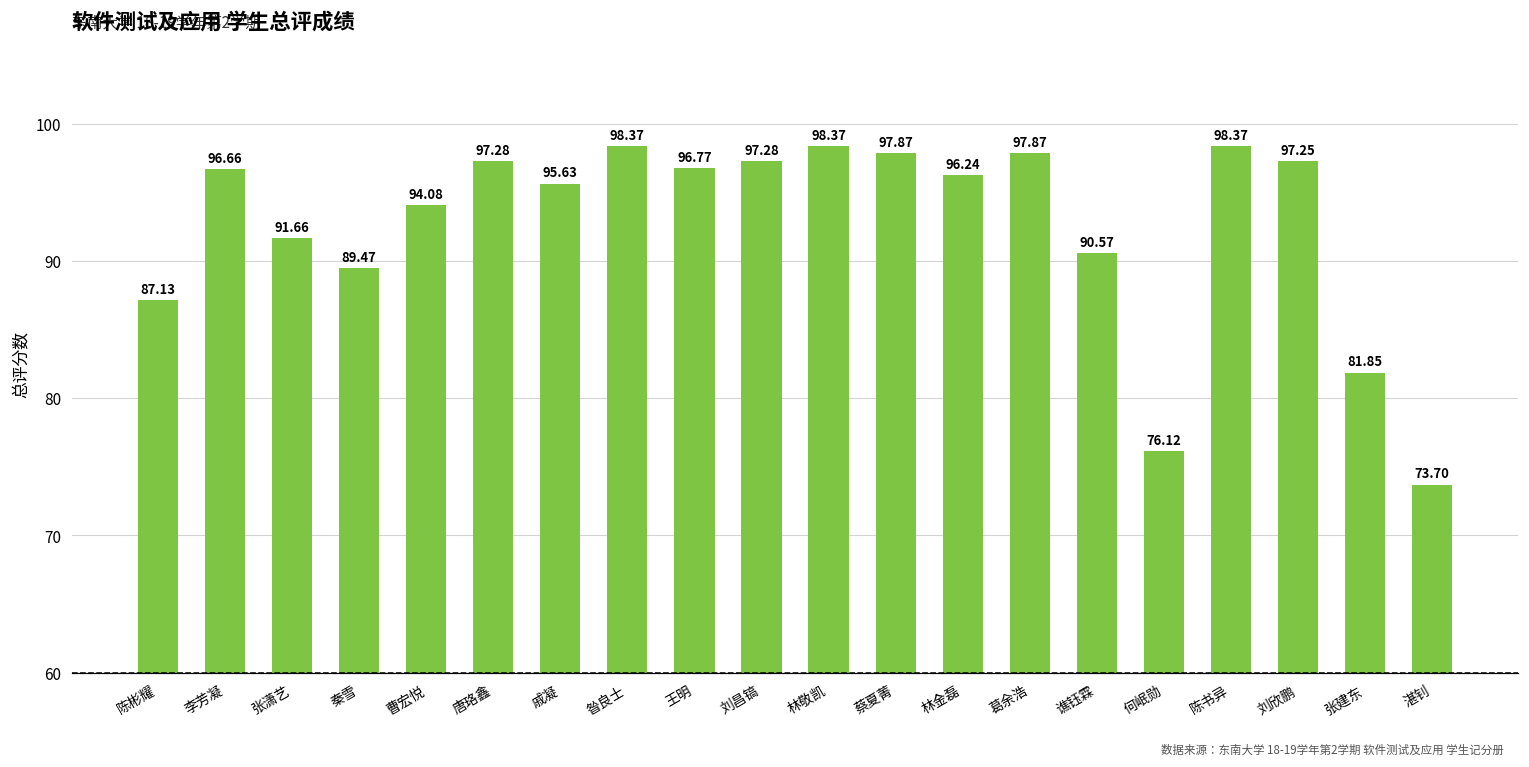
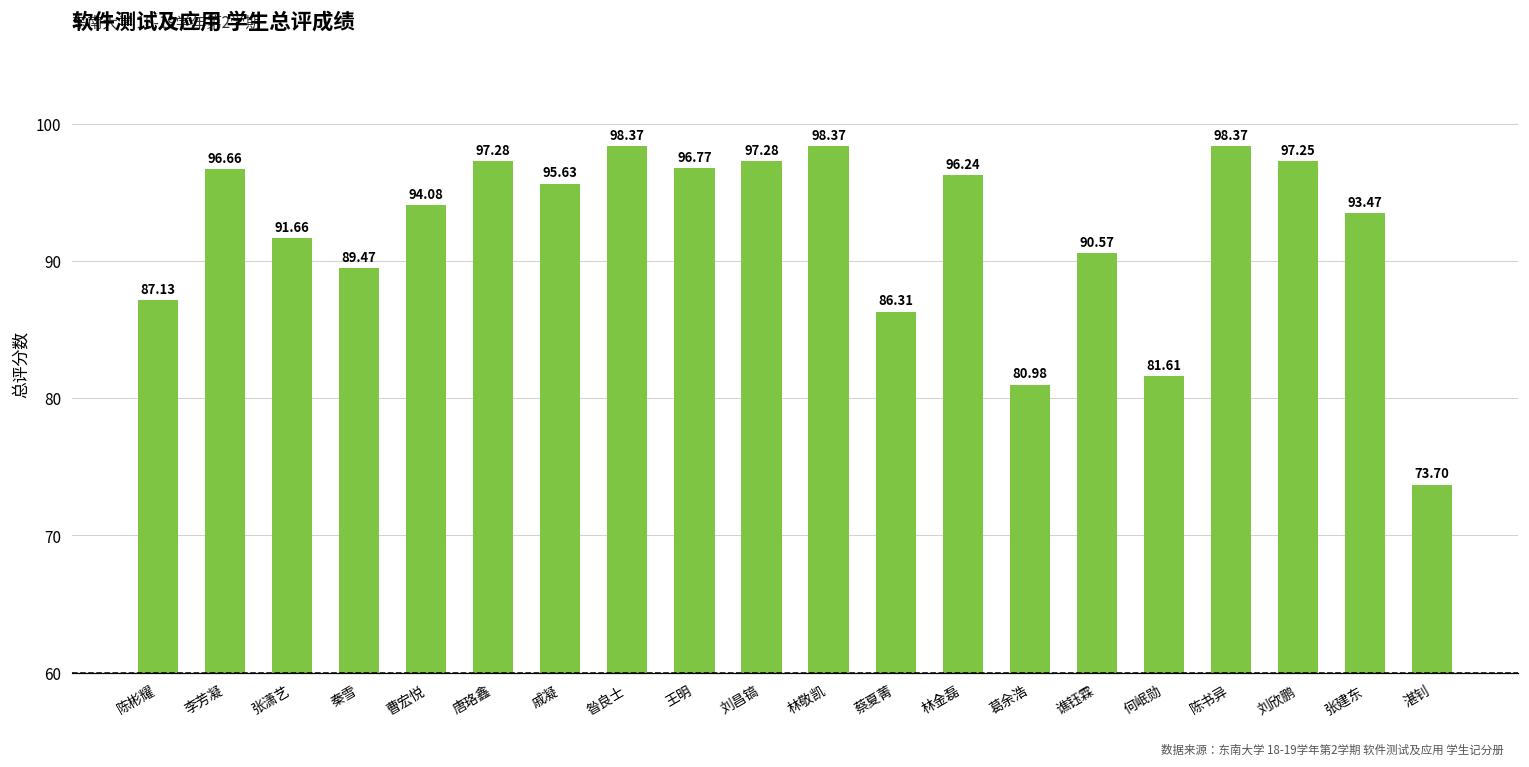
蔡夏菁: 97.87 -> 86.31
葛余浩: 97.87 -> 80.98
何岷勋: 76.12 -> 81.61
张建东: 81.85 -> 93.47
